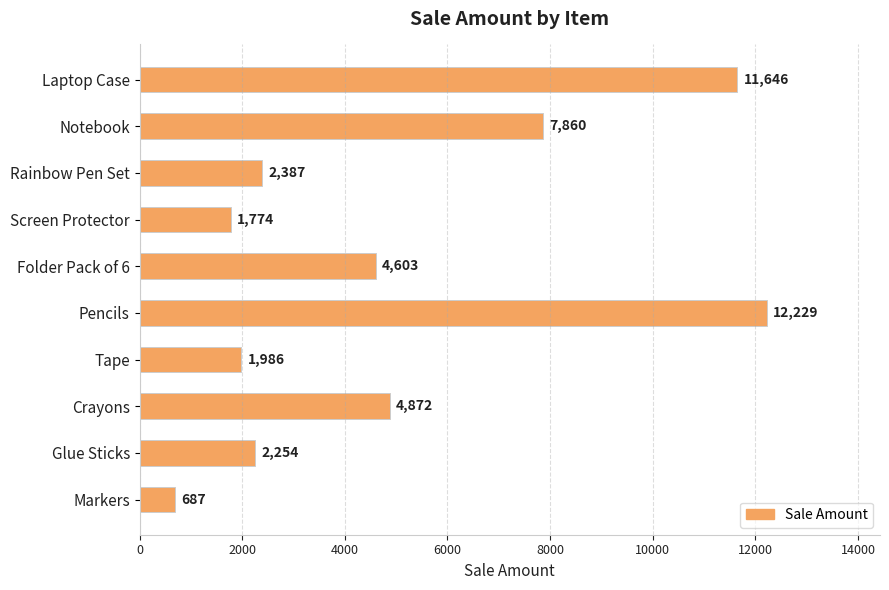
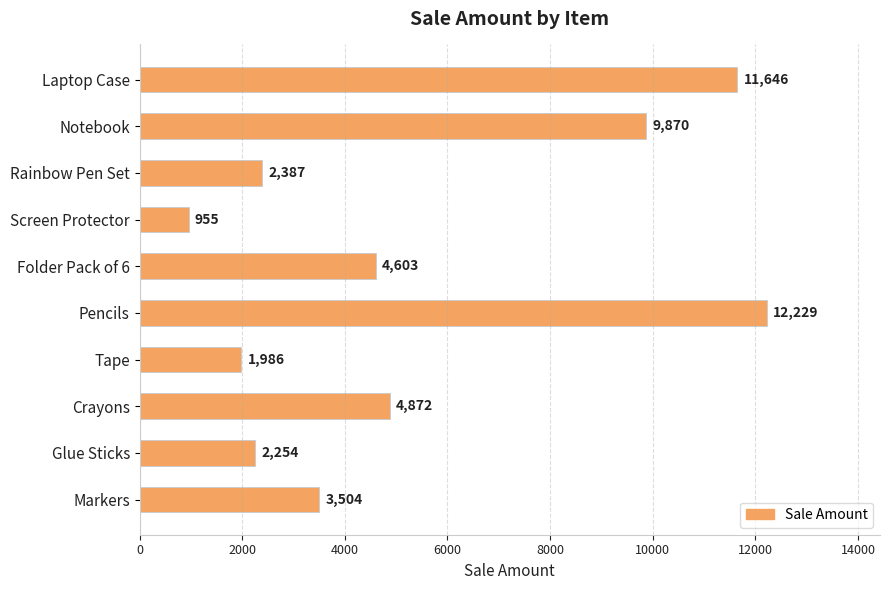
Notebook: 7,860 -> 9,870
Screen Protector: 1,774 -> 955
Markers: 687 -> 3,504
